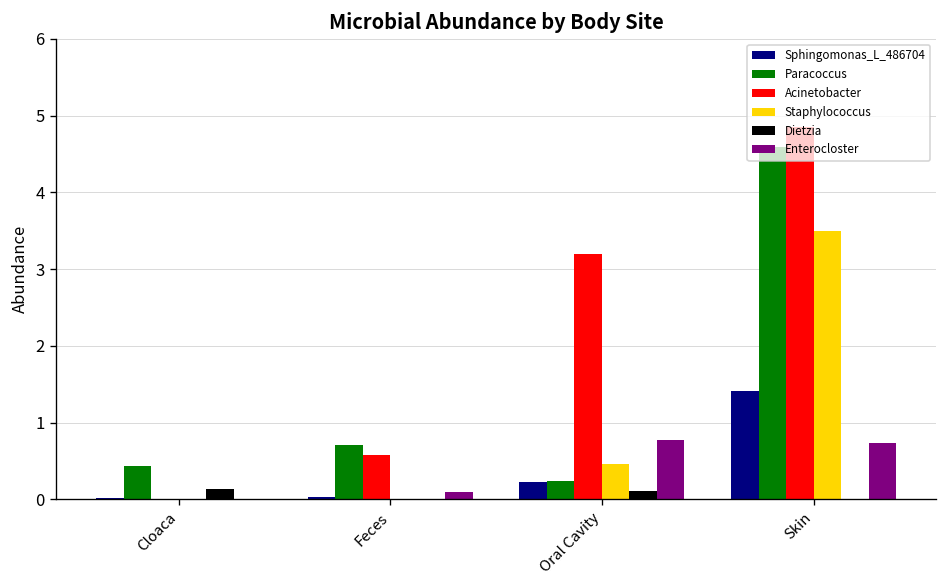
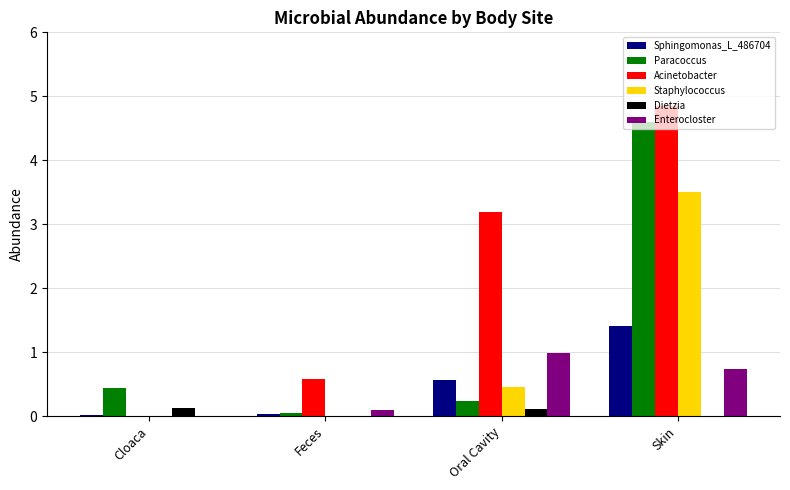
Paracoccus, Feces: 0.7 -> 0.0
Sphingomonas_L_486704, Oral Cavity: 0.2 -> 0.6
Enterocloster, Oral Cavity: 0.8 -> 1.0
